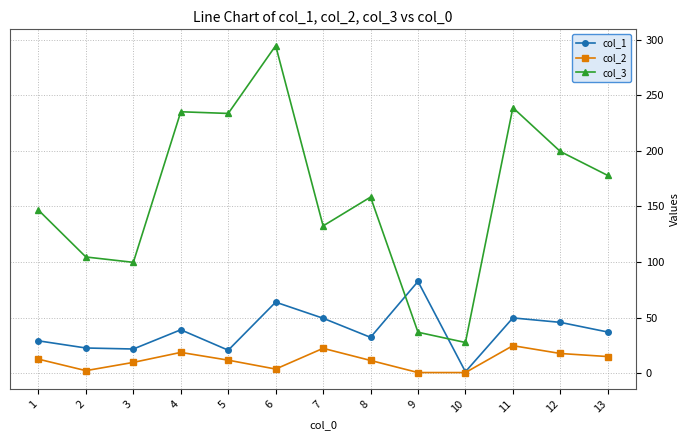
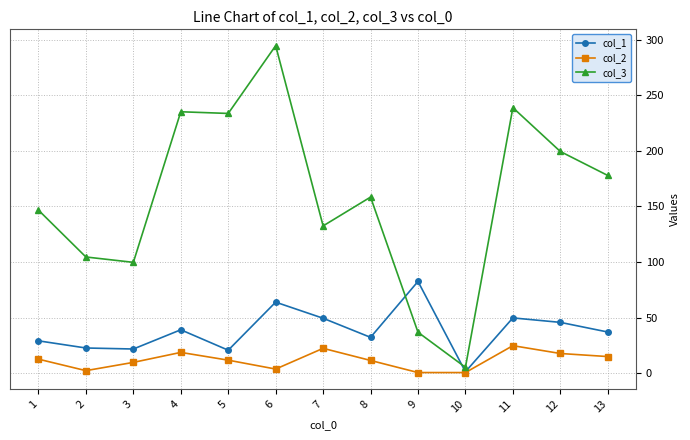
col_3, 10: 28 -> 5
